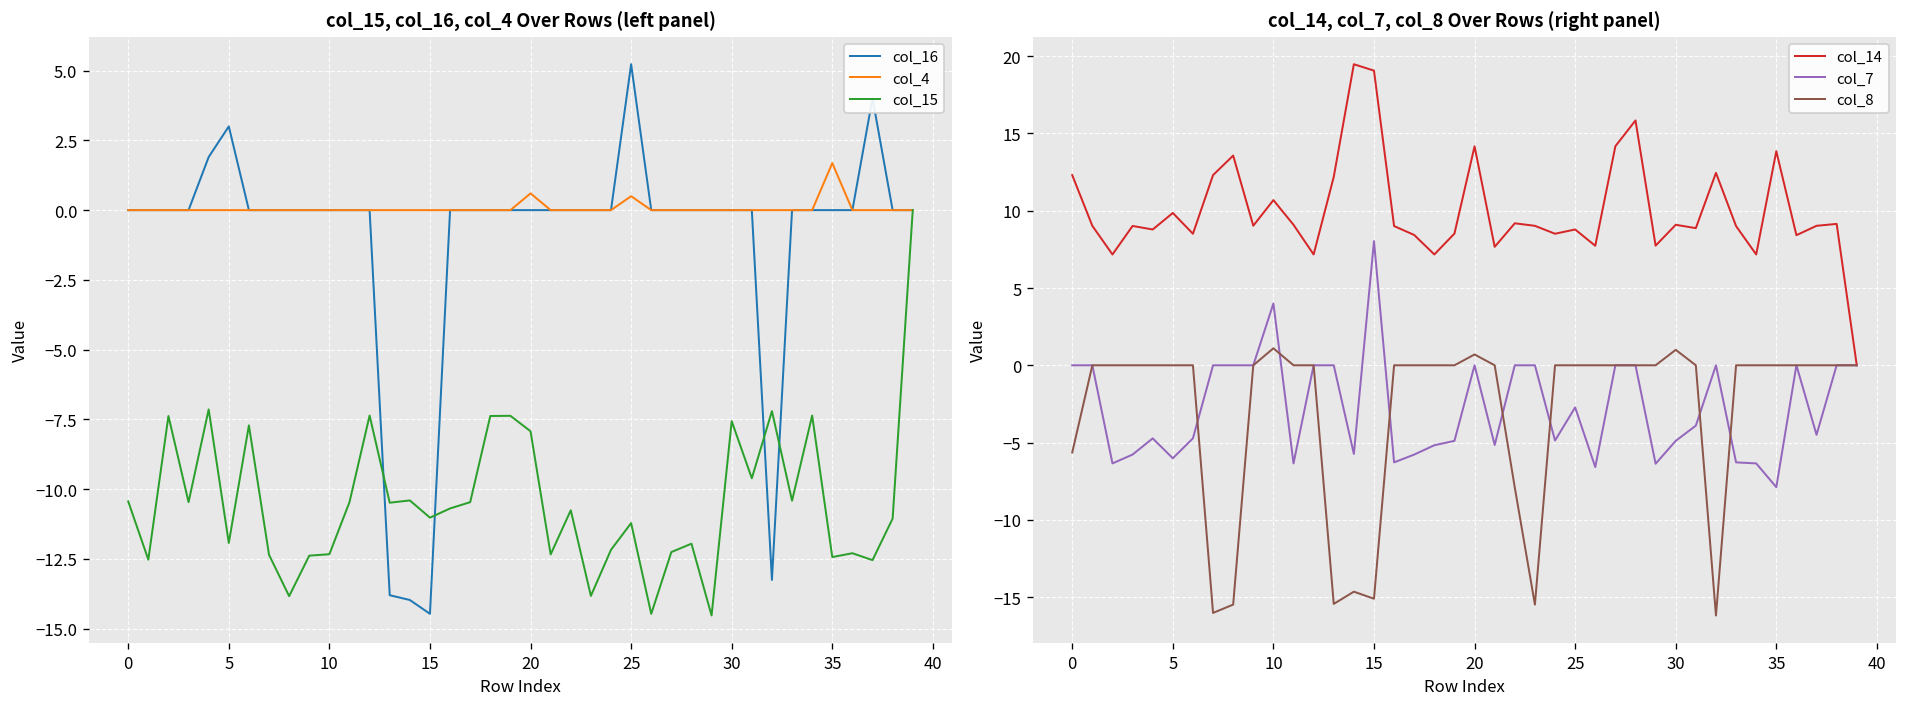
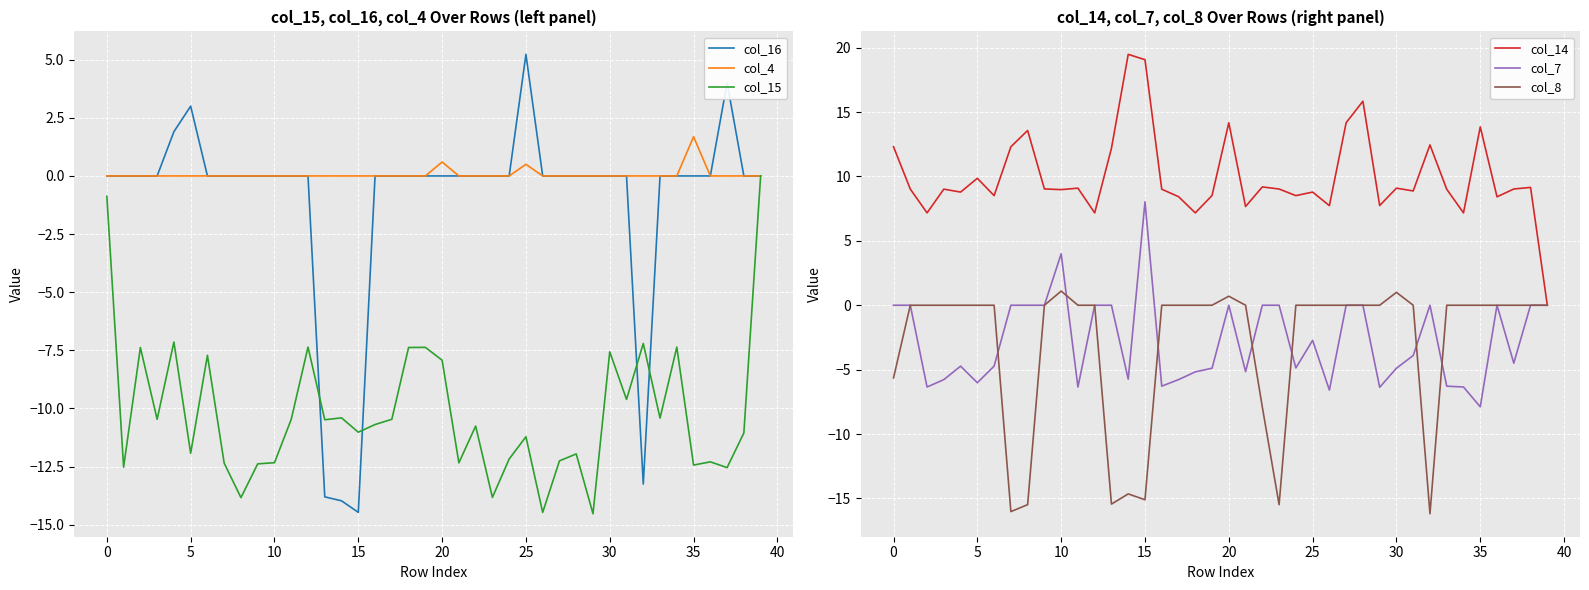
col_15, col_16, col_4 Over Rows (left panel), col_15, 0: -10.4 -> -0.9
col_14, col_7, col_8 Over Rows (right panel), col_14, 10: 10.7 -> 9.0
